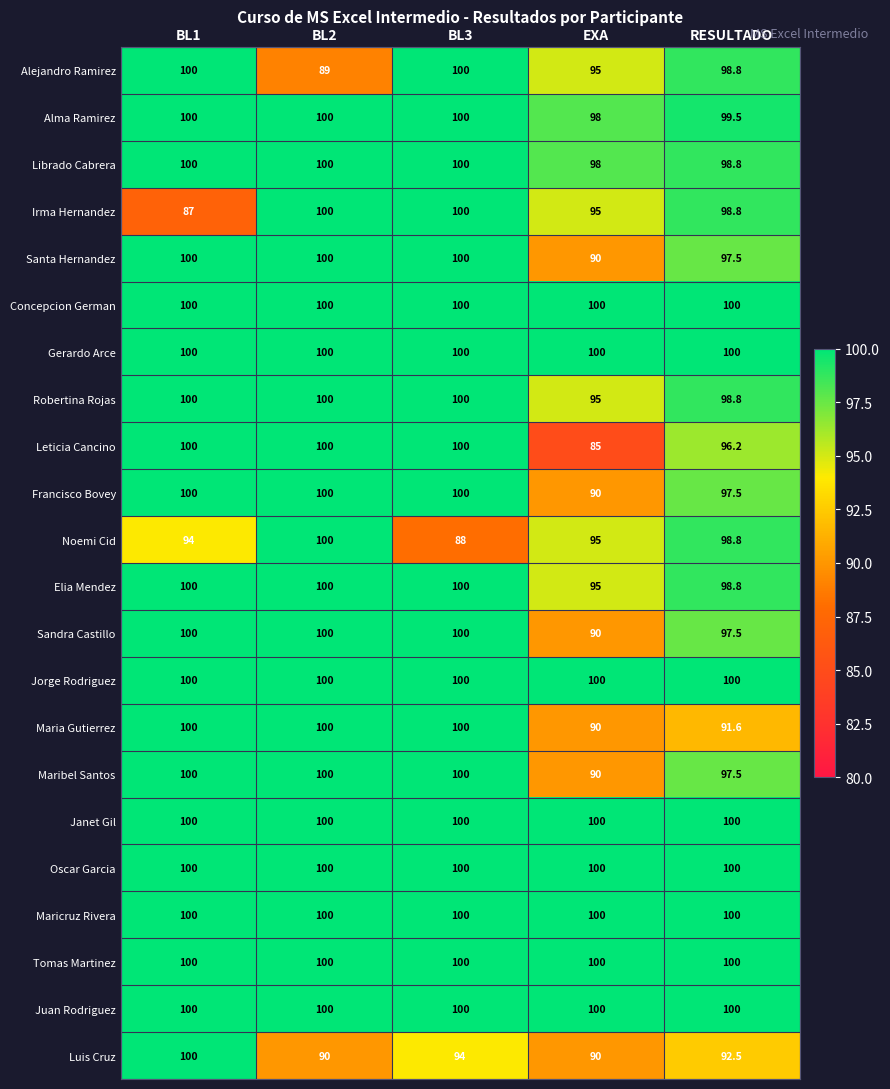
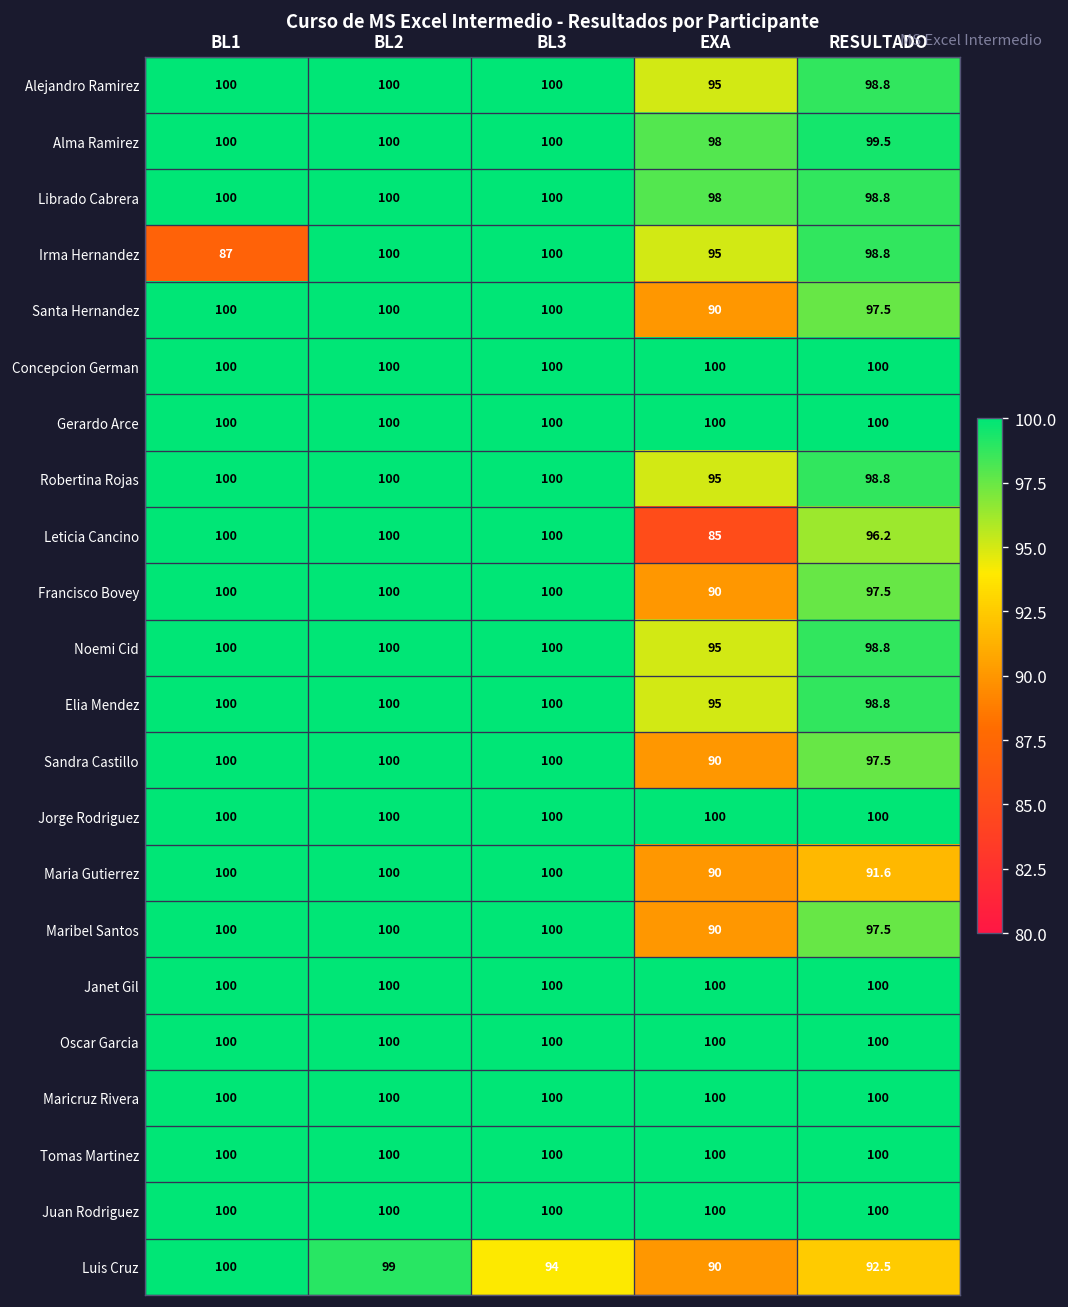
Alejandro Ramirez, BL2: 89 -> 100
Noemi Cid, BL1: 94 -> 100
Noemi Cid, BL3: 88 -> 100
Luis Cruz, BL2: 90 -> 99
